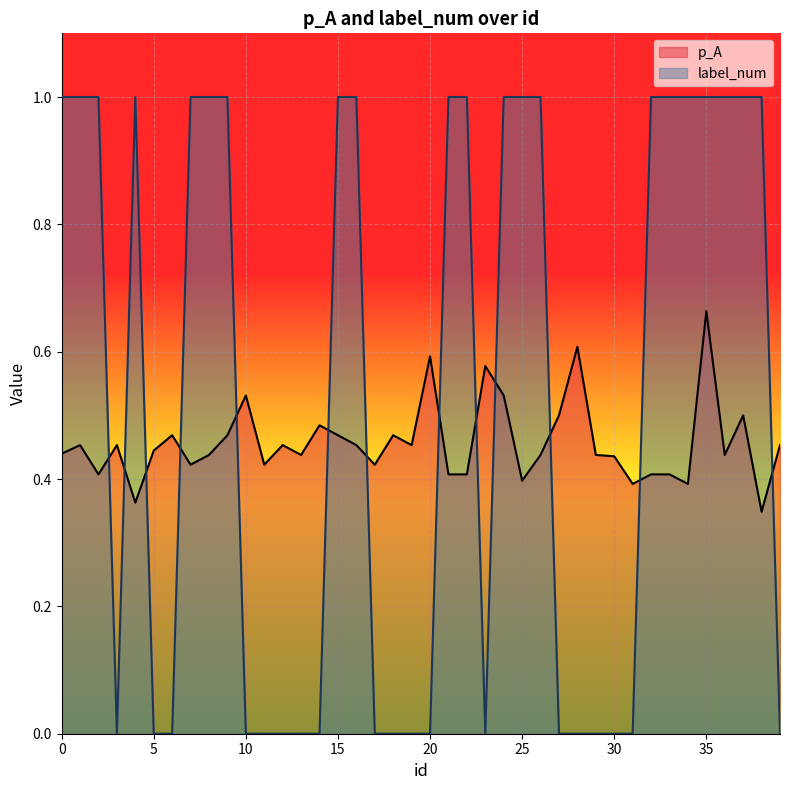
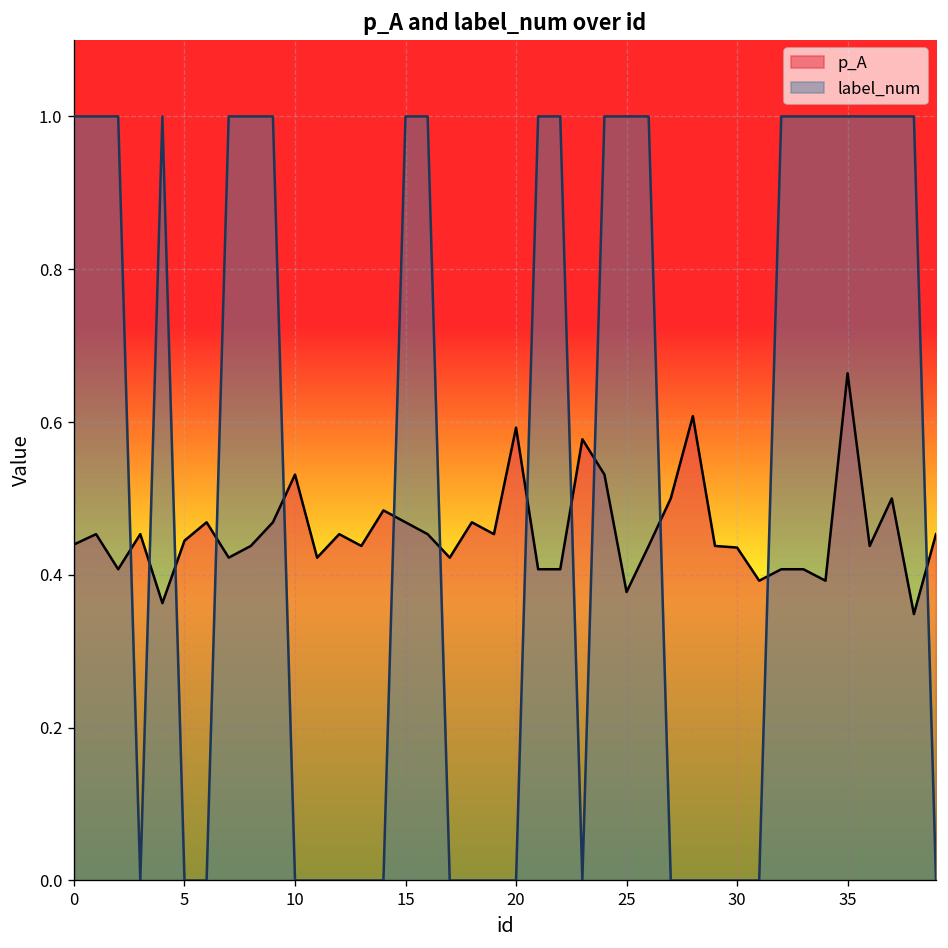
p_A, 25: 0.40 -> 0.38
